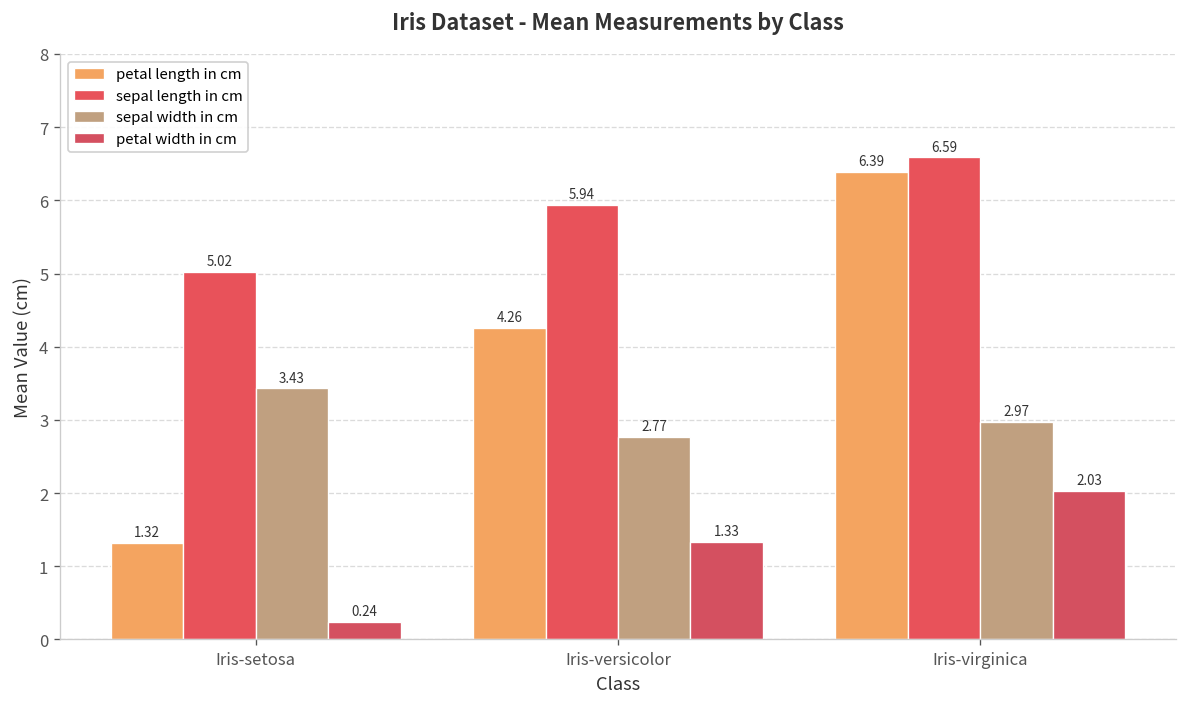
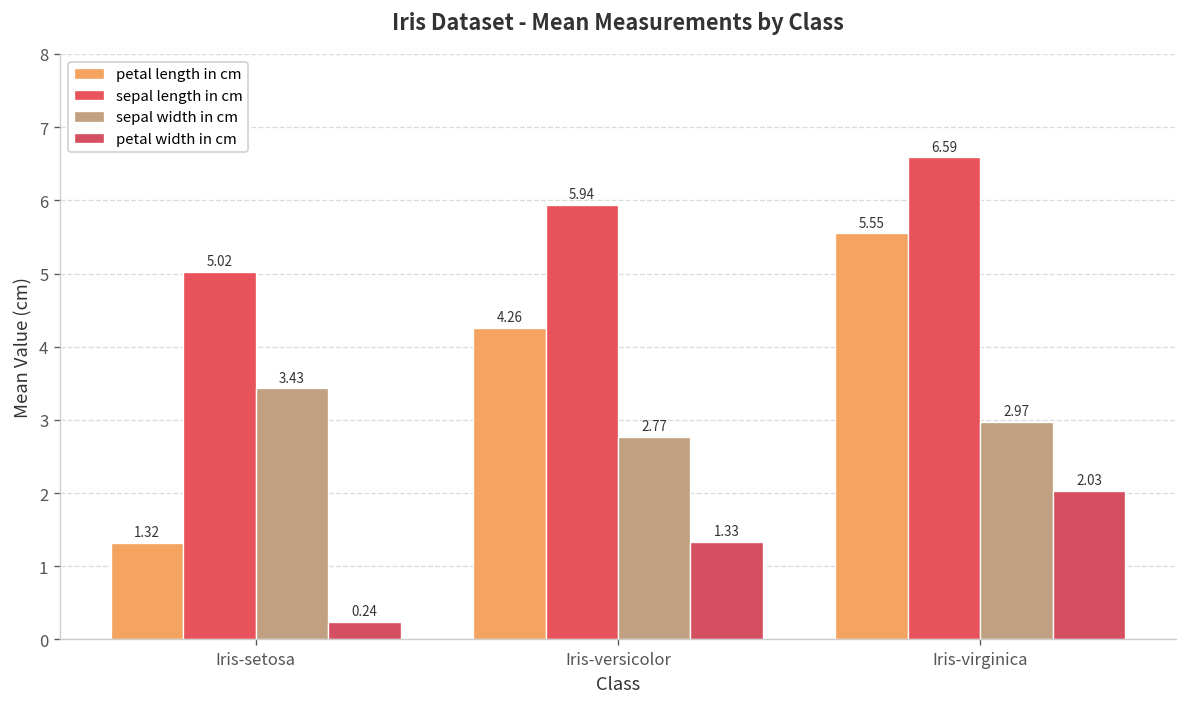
petal length in cm, Iris-virginica: 6.39 -> 5.55
